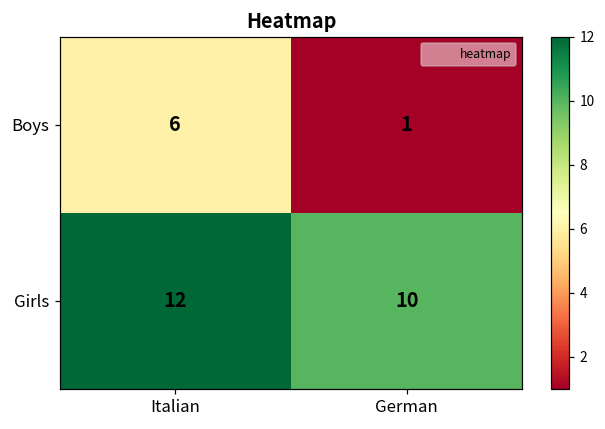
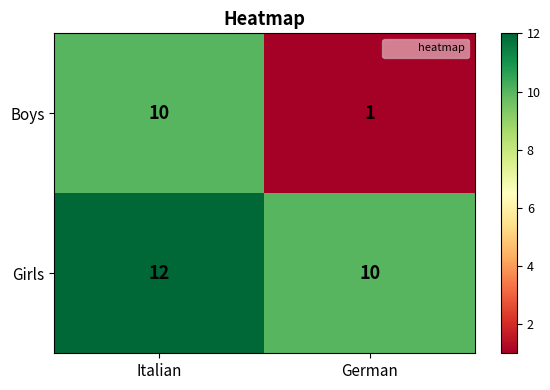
Boys, Italian: 6 -> 10
